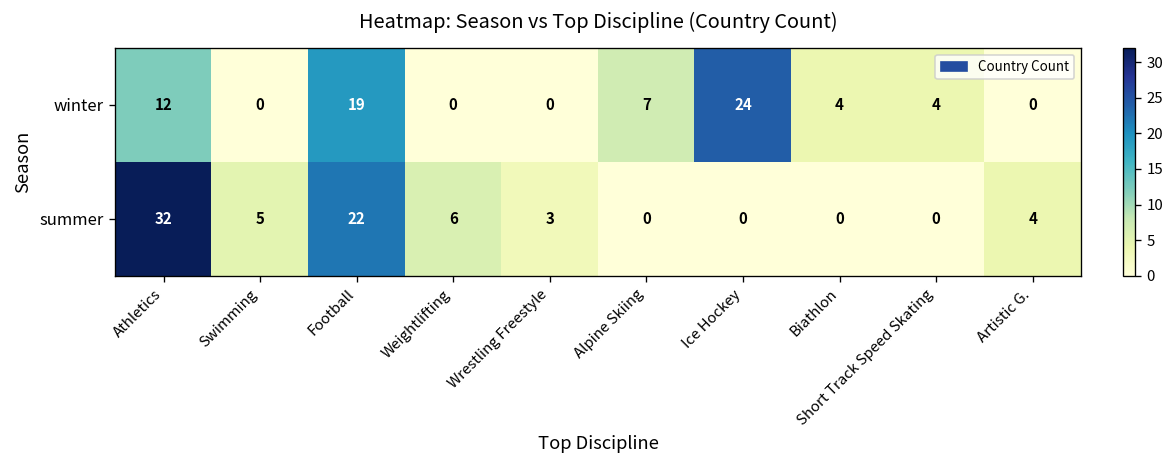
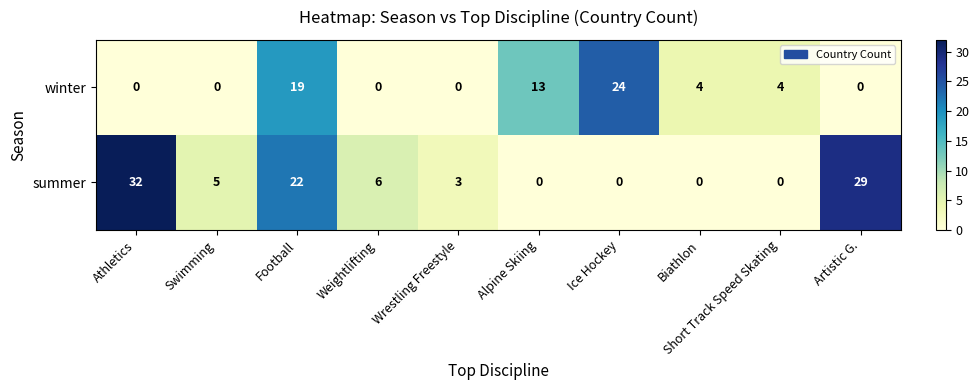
winter, Athletics: 12 -> 0
winter, Alpine Skiing: 7 -> 13
summer, Artistic G.: 4 -> 29
